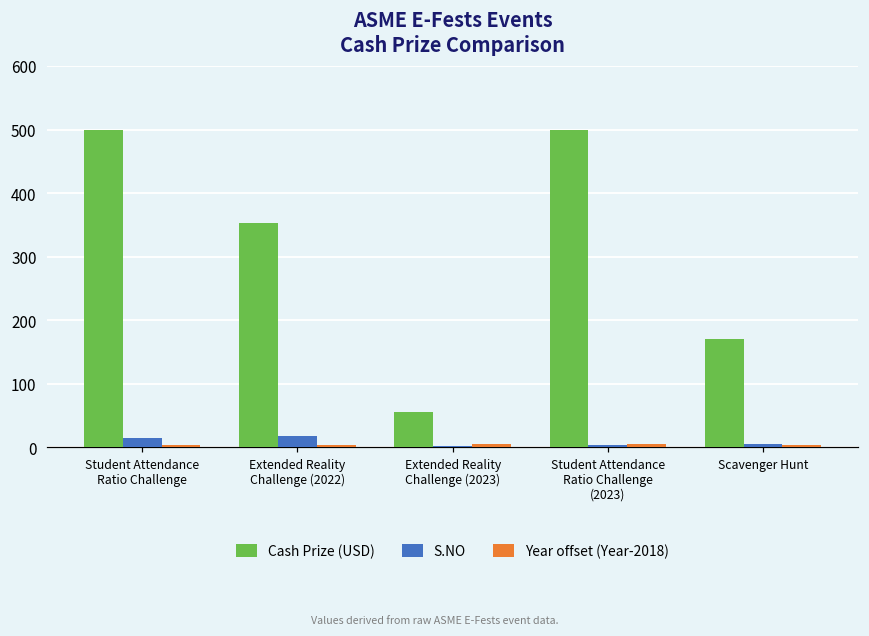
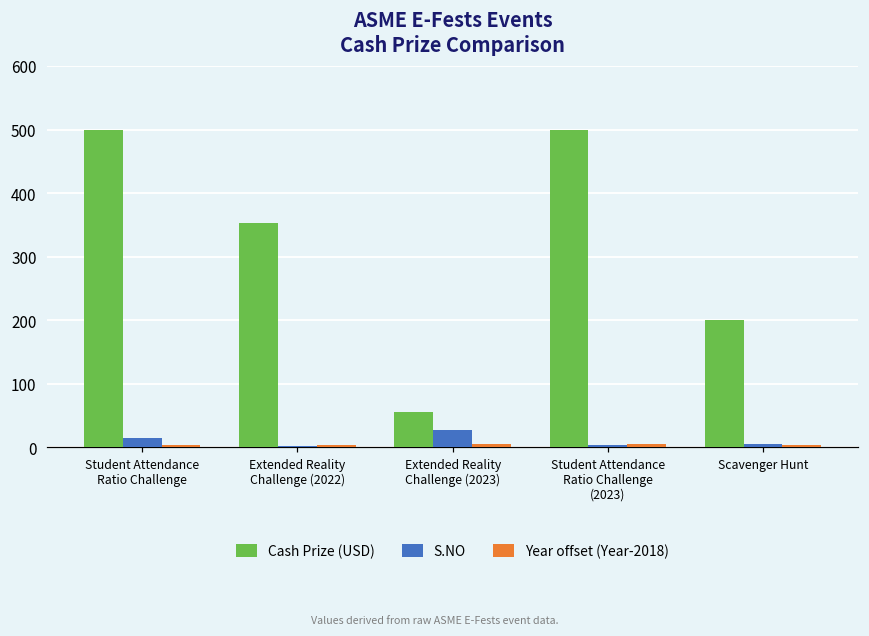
S.NO, Extended Reality Challenge (2022): 20 -> 0
S.NO, Extended Reality Challenge (2023): 0 -> 30
Cash Prize (USD), Scavenger Hunt: 170 -> 200
